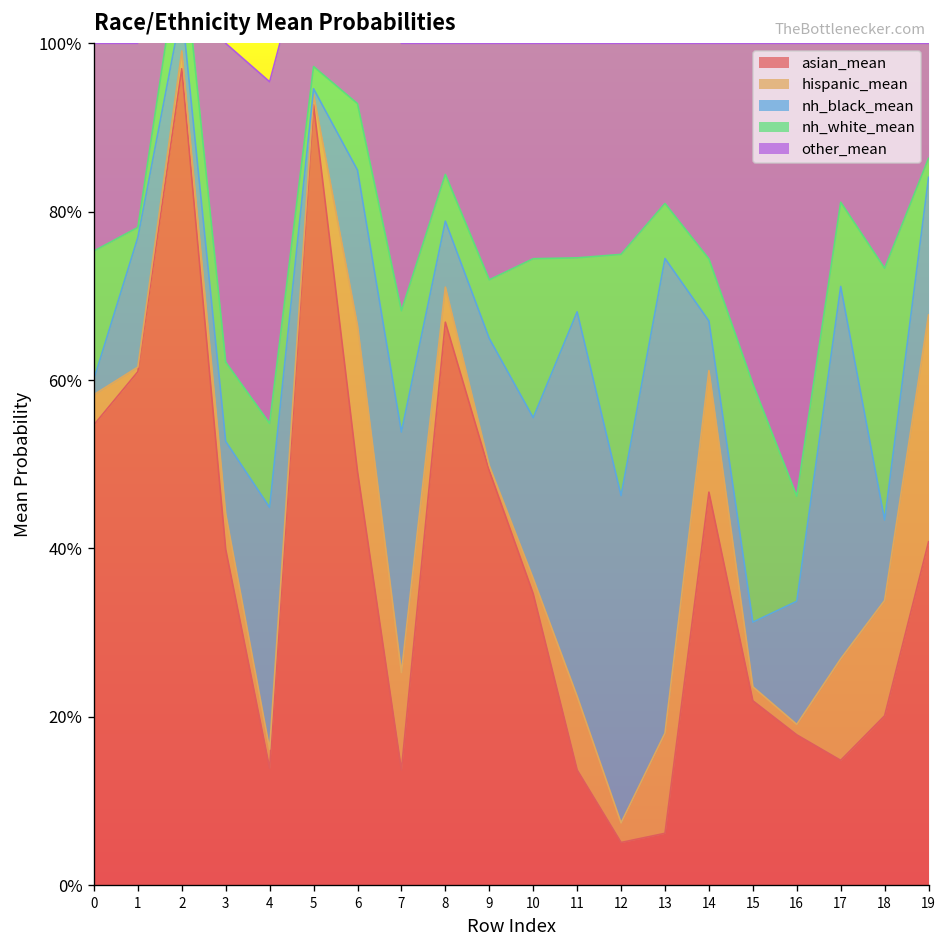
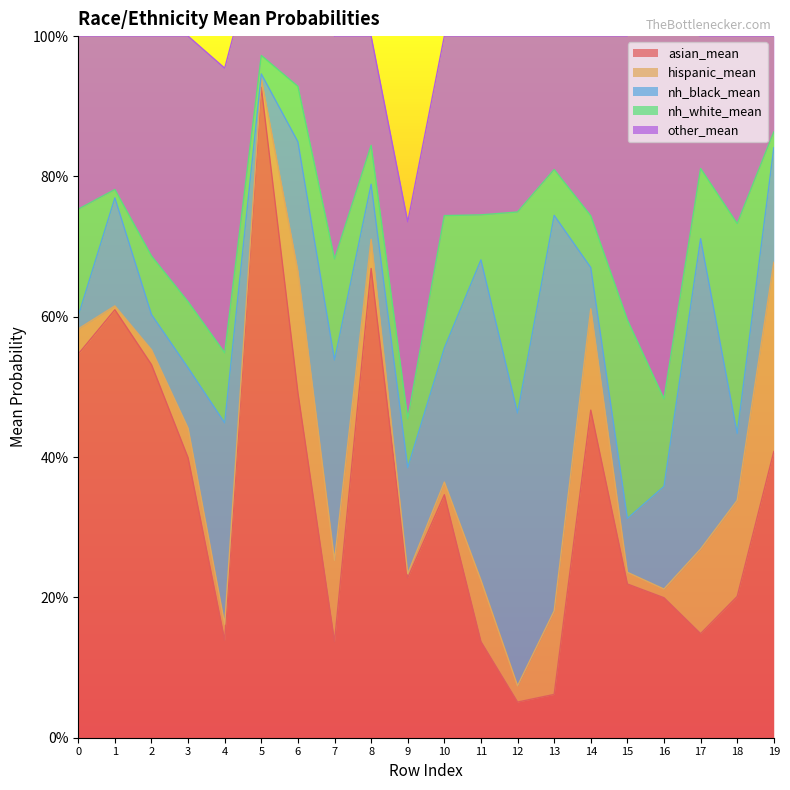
asian_mean, 2: 97% -> 53%
asian_mean, 9: 49% -> 23%
asian_mean, 16: 18% -> 20%
